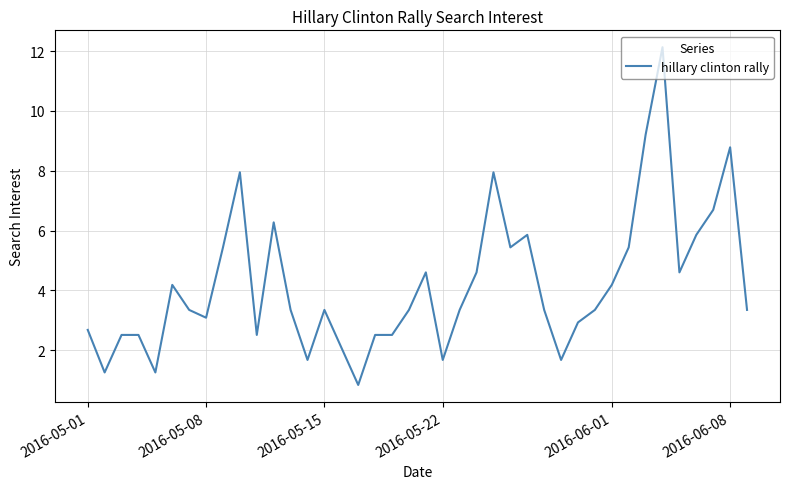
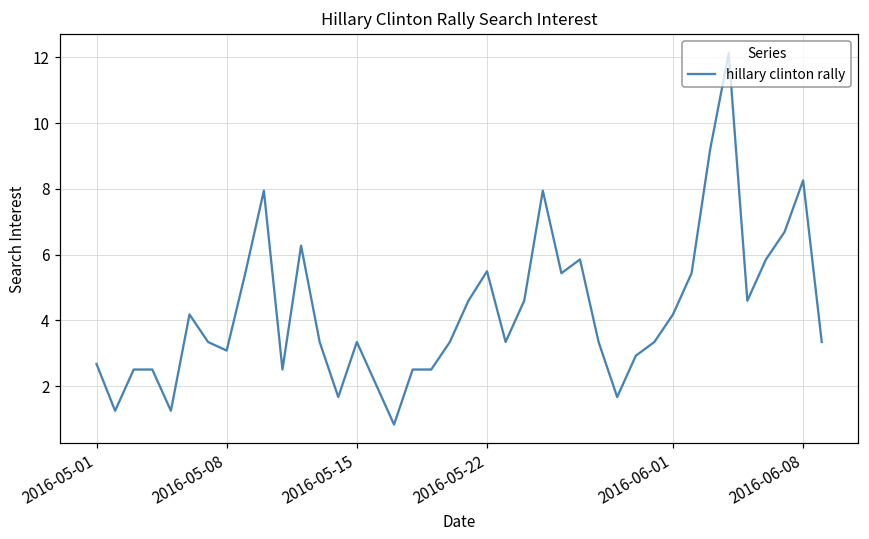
2016-05-22: 1.7 -> 5.5
2016-06-08: 8.8 -> 8.3
